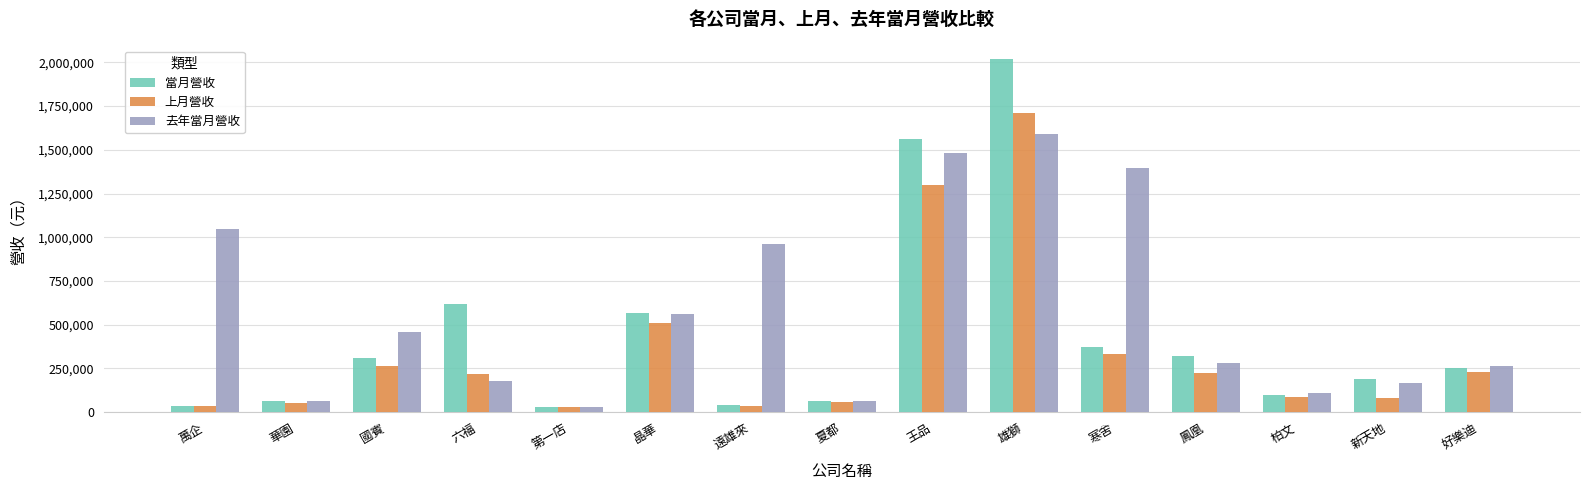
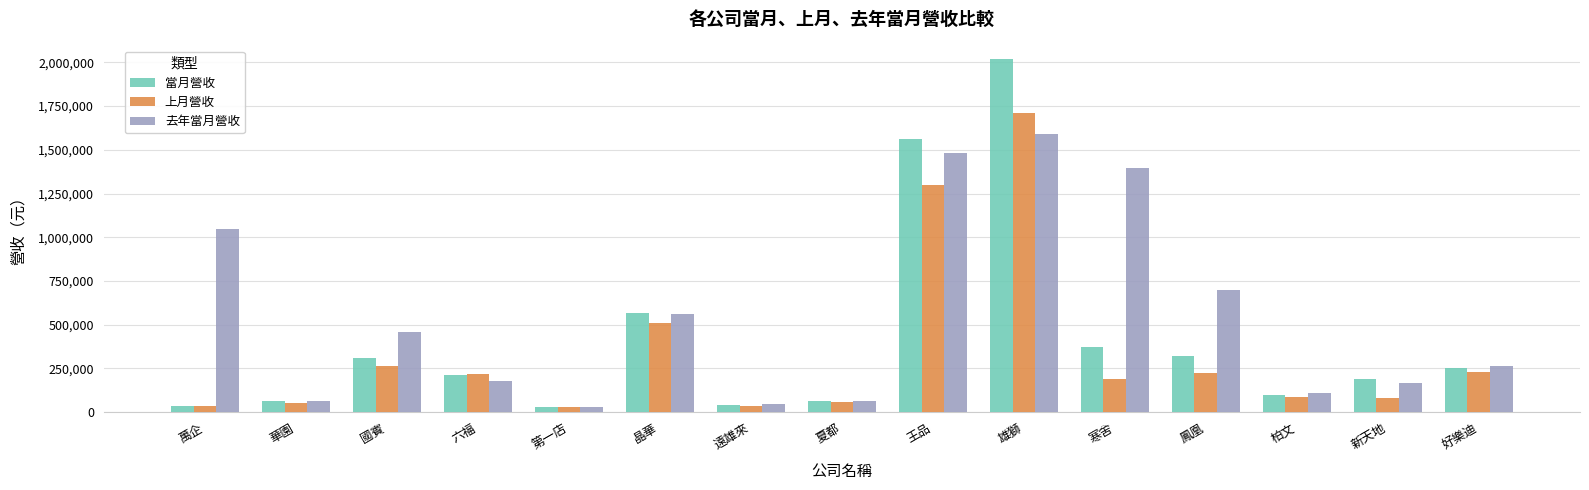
當月營收, 六福: 620,000 -> 210,000
去年當月營收, 遠雄來: 960,000 -> 40,000
上月營收, 寒舍: 330,000 -> 190,000
去年當月營收, 鳳凰: 280,000 -> 700,000
